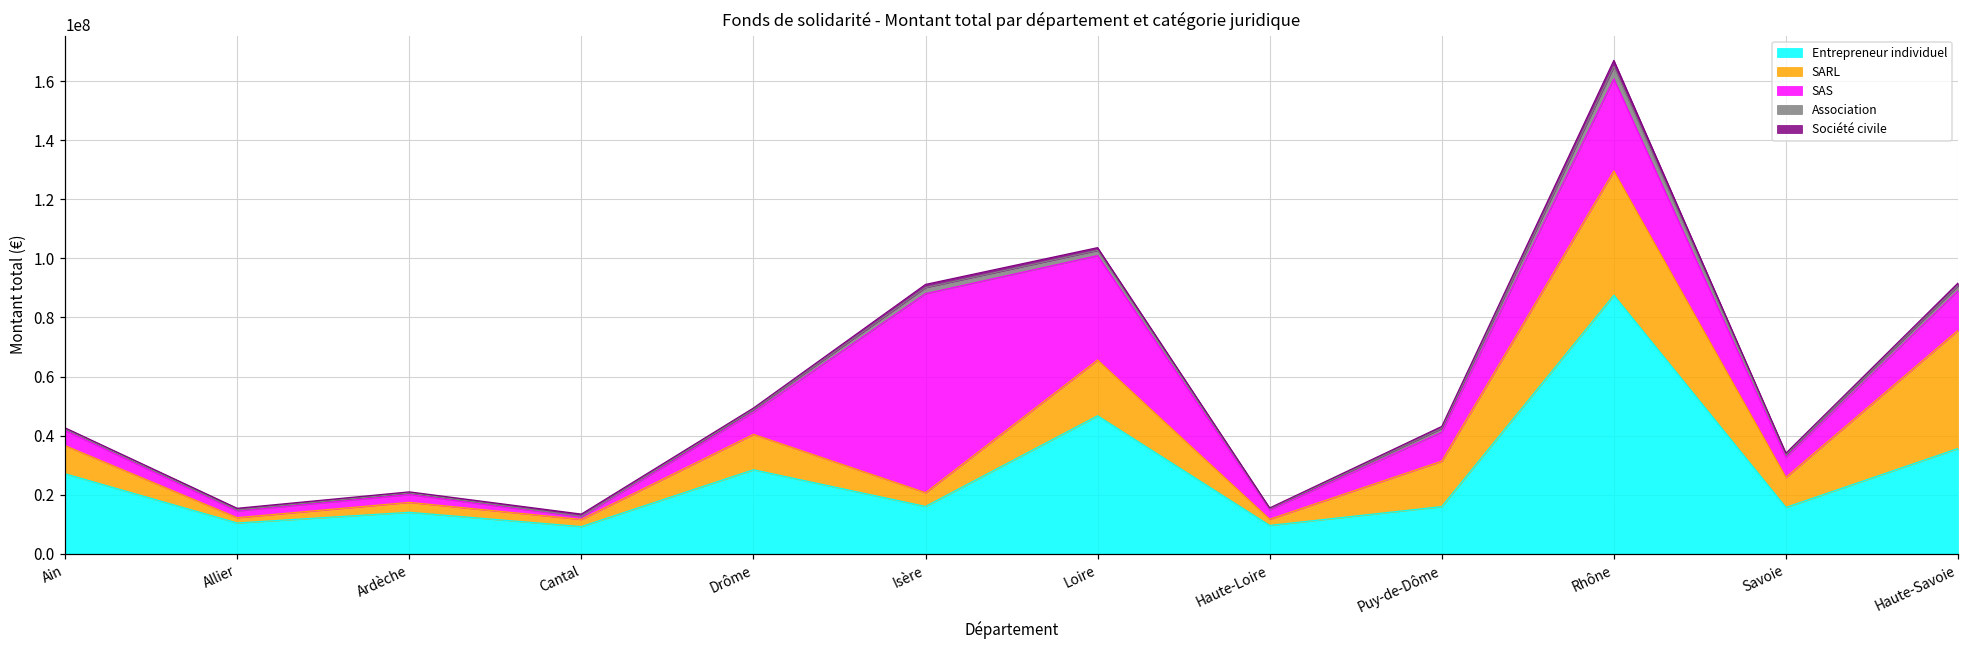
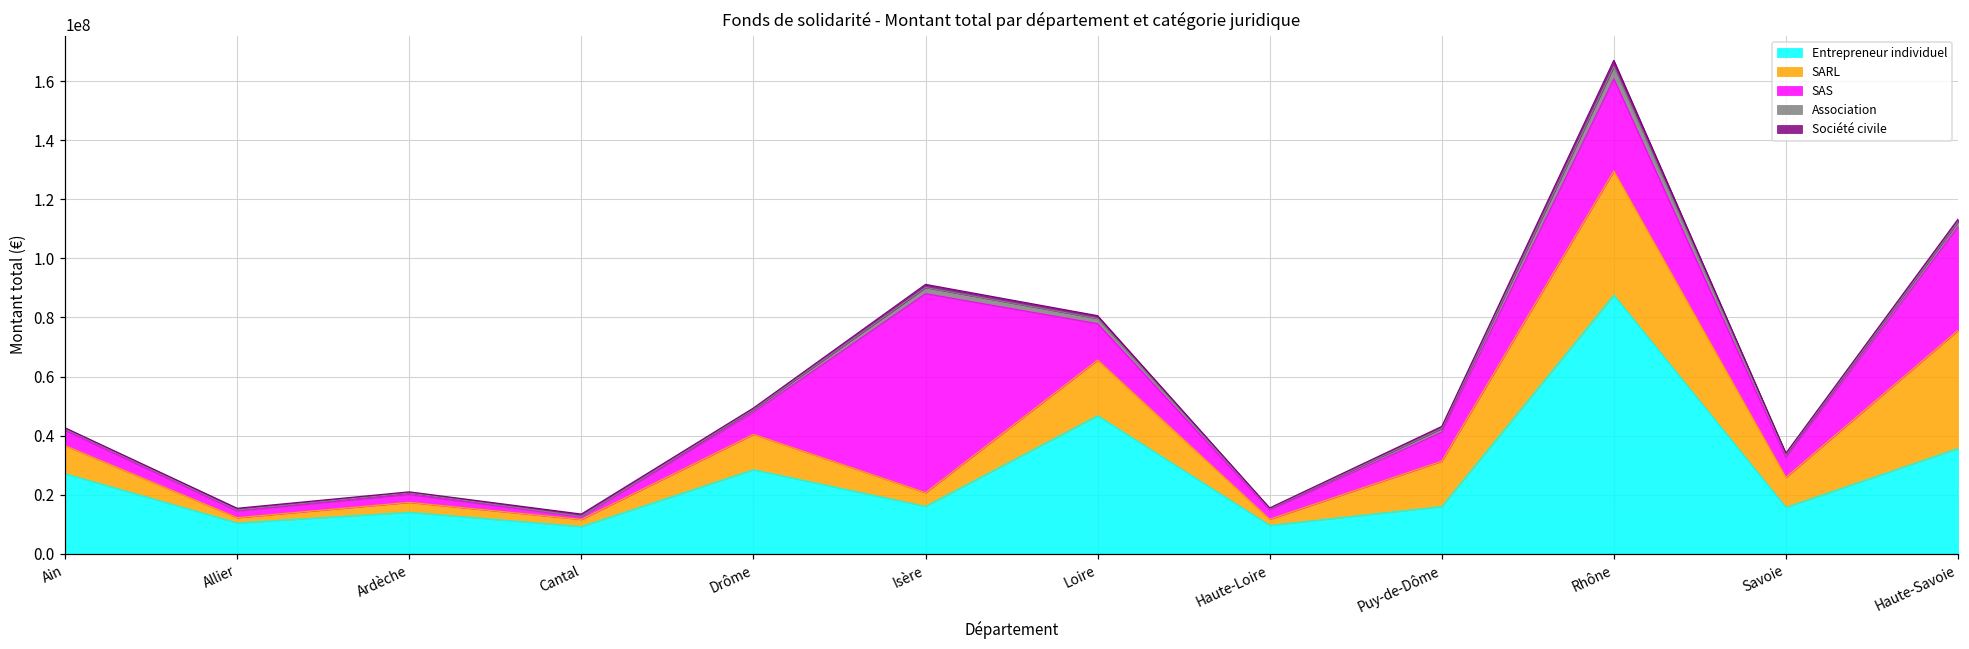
SAS, Loire: 35000000 -> 12000000
SAS, Haute-Savoie: 13000000 -> 35000000
